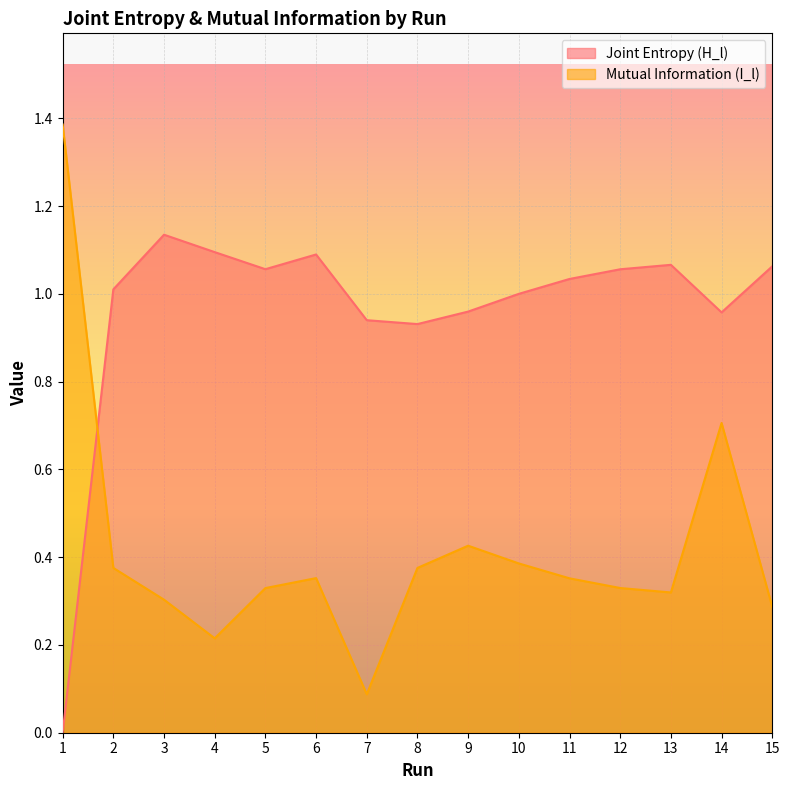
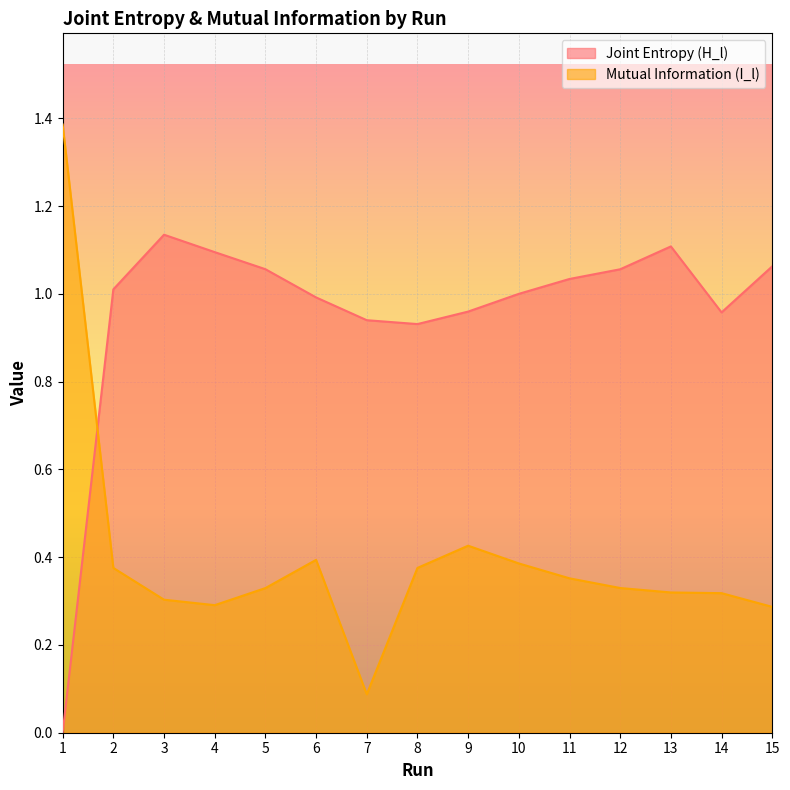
Mutual Information (I_l), 4: 0.22 -> 0.29
Joint Entropy (H_l), 6: 1.09 -> 0.99
Mutual Information (I_l), 6: 0.35 -> 0.39
Joint Entropy (H_l), 13: 1.07 -> 1.11
Mutual Information (I_l), 14: 0.71 -> 0.32
